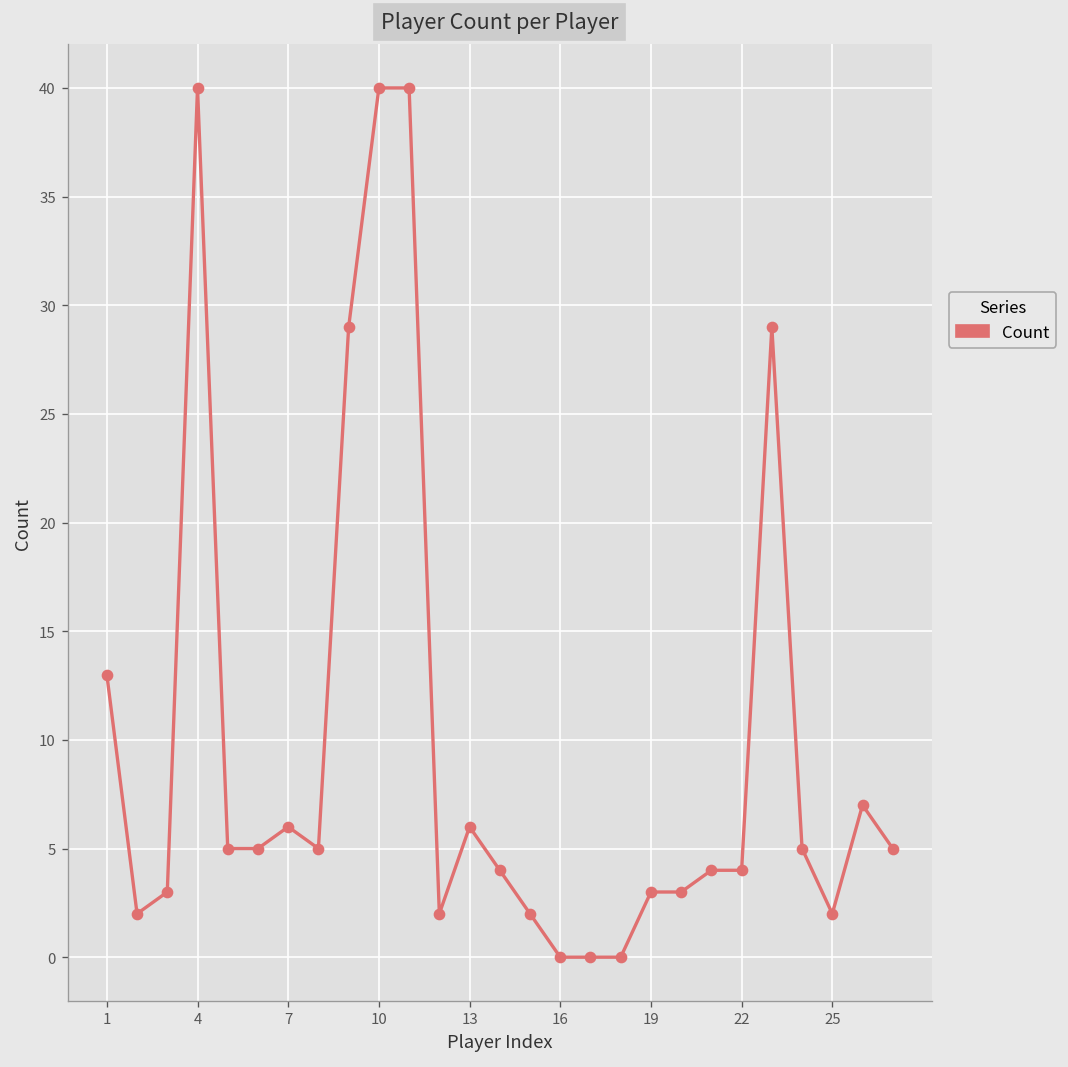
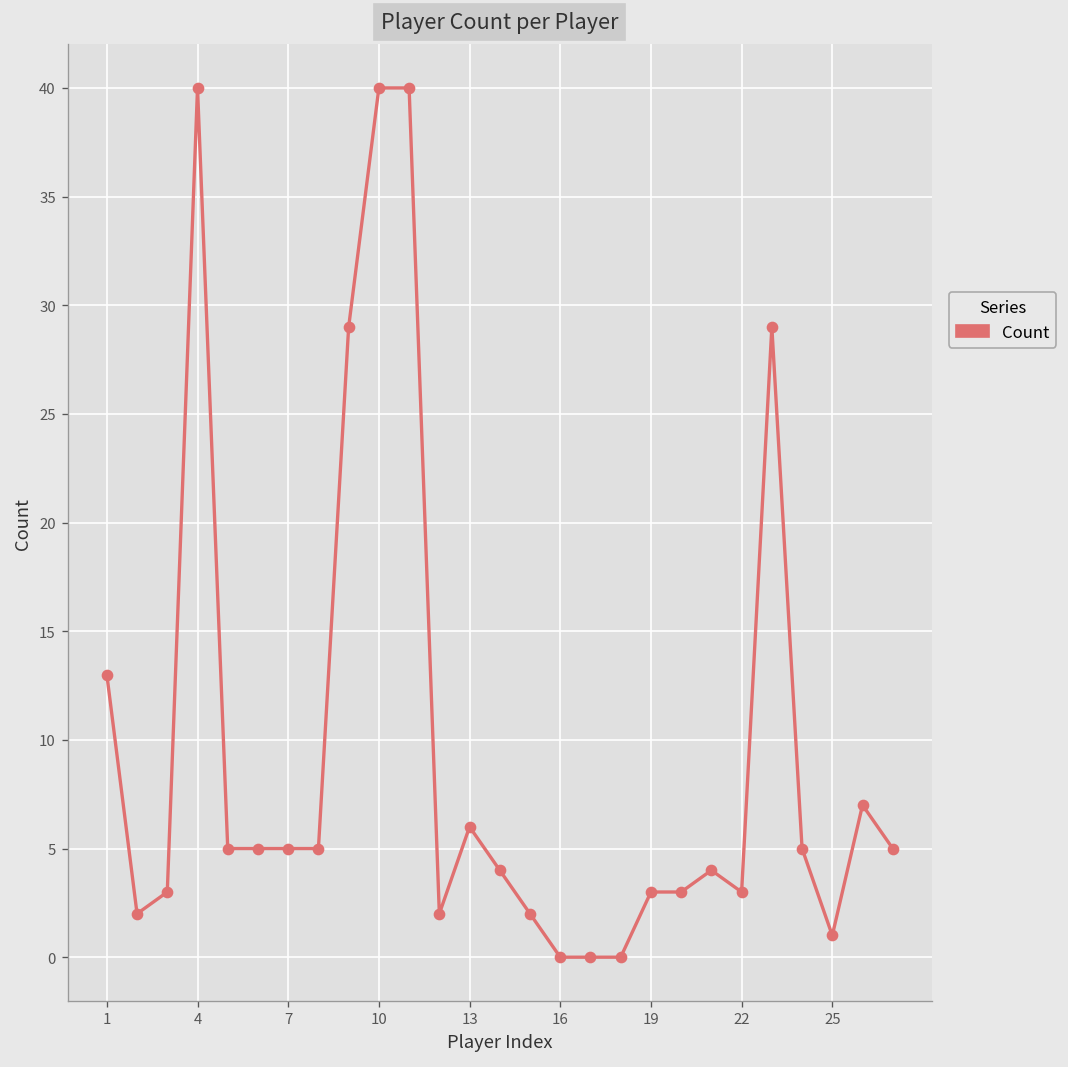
7: 6 -> 5
22: 4 -> 3
25: 2 -> 1
